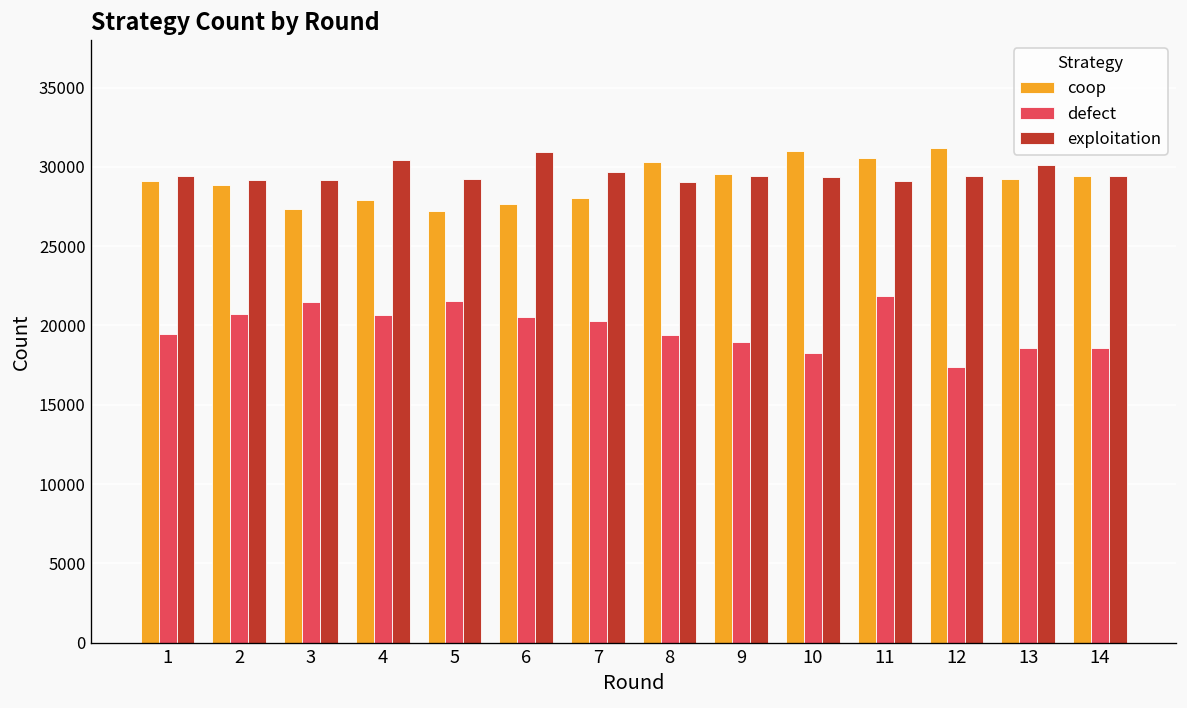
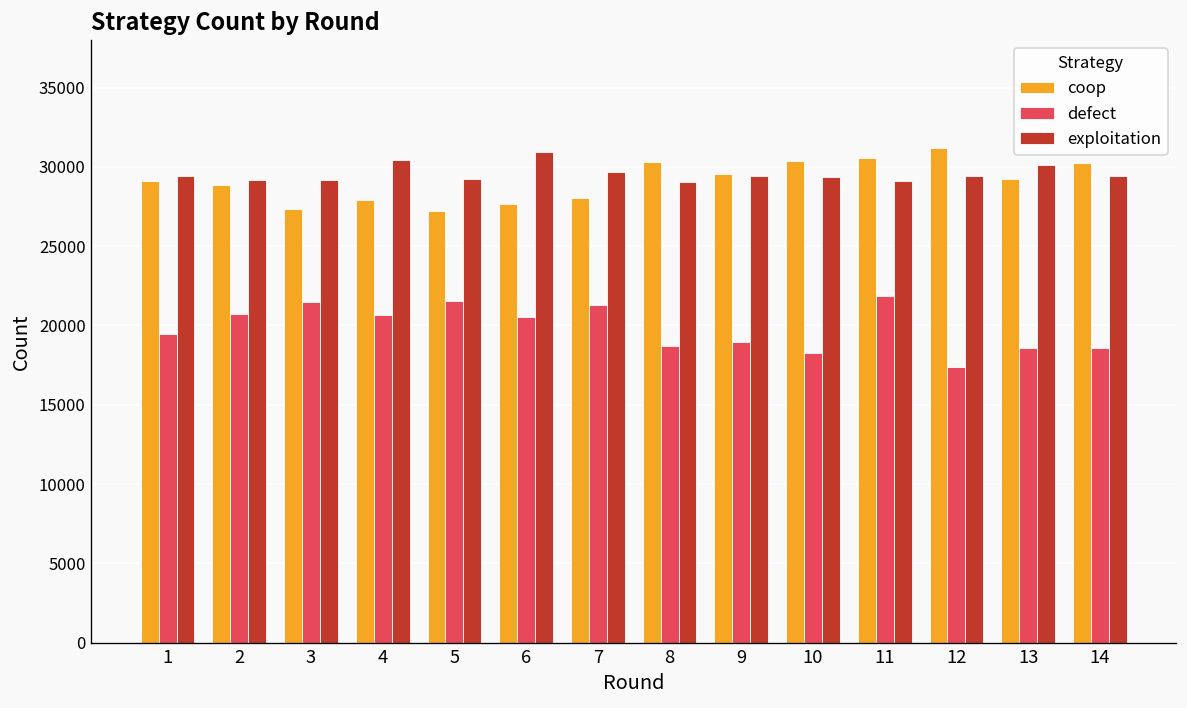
defect, 7: 20300 -> 21300
defect, 8: 19400 -> 18700
coop, 10: 31000 -> 30400
coop, 14: 29400 -> 30300
